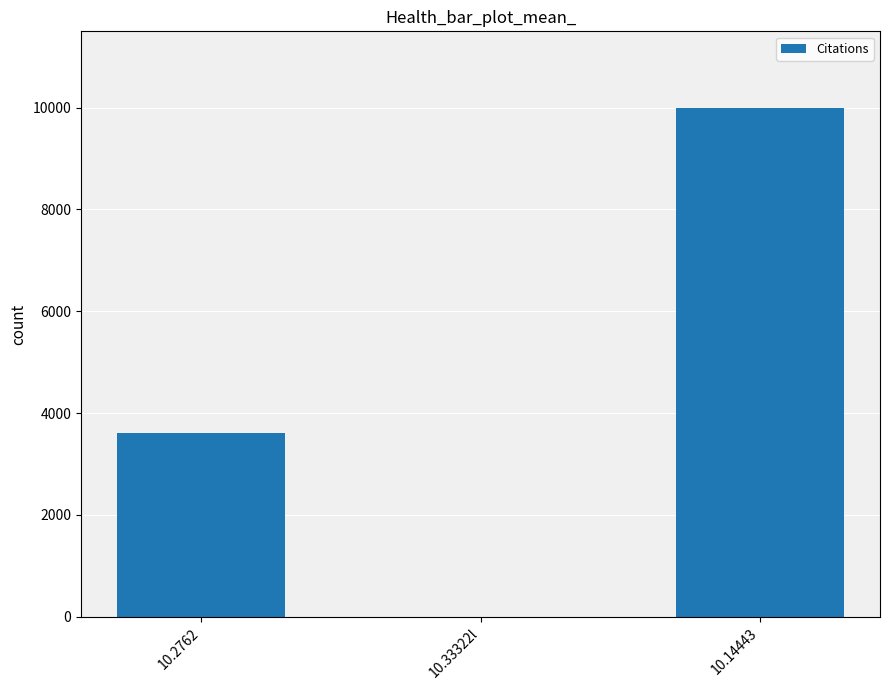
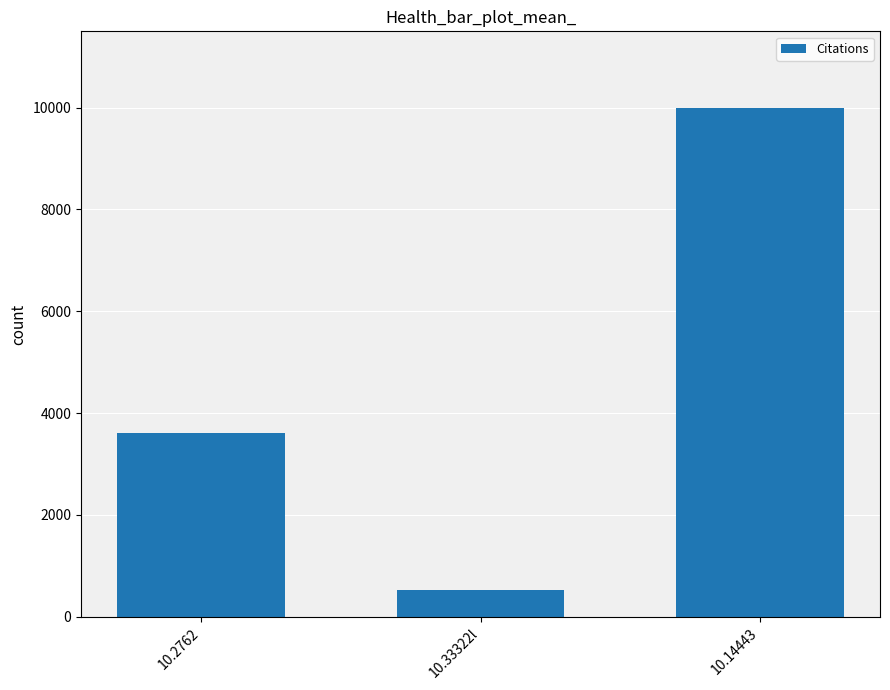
10.33322l: 0 -> 500
